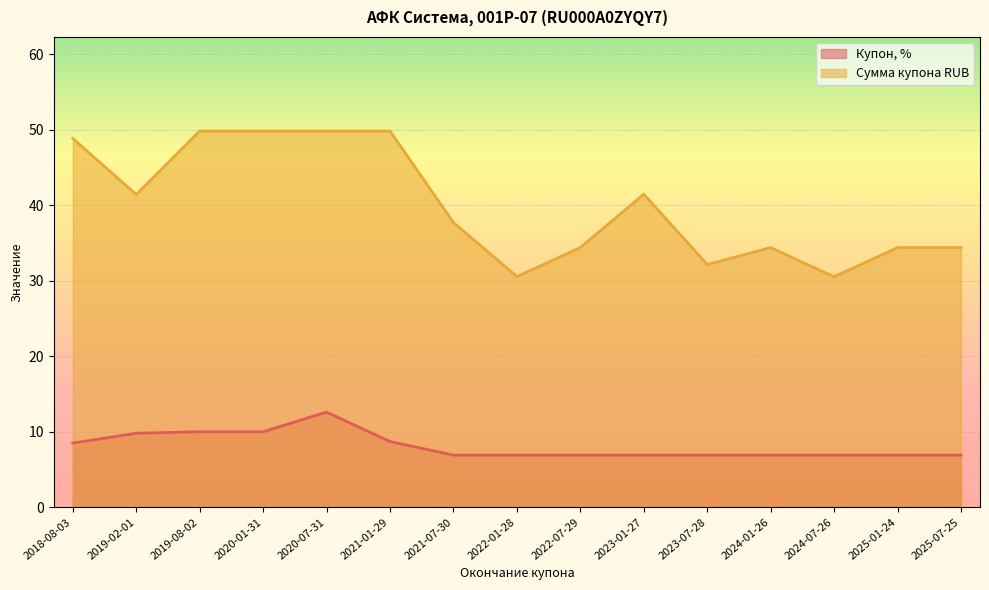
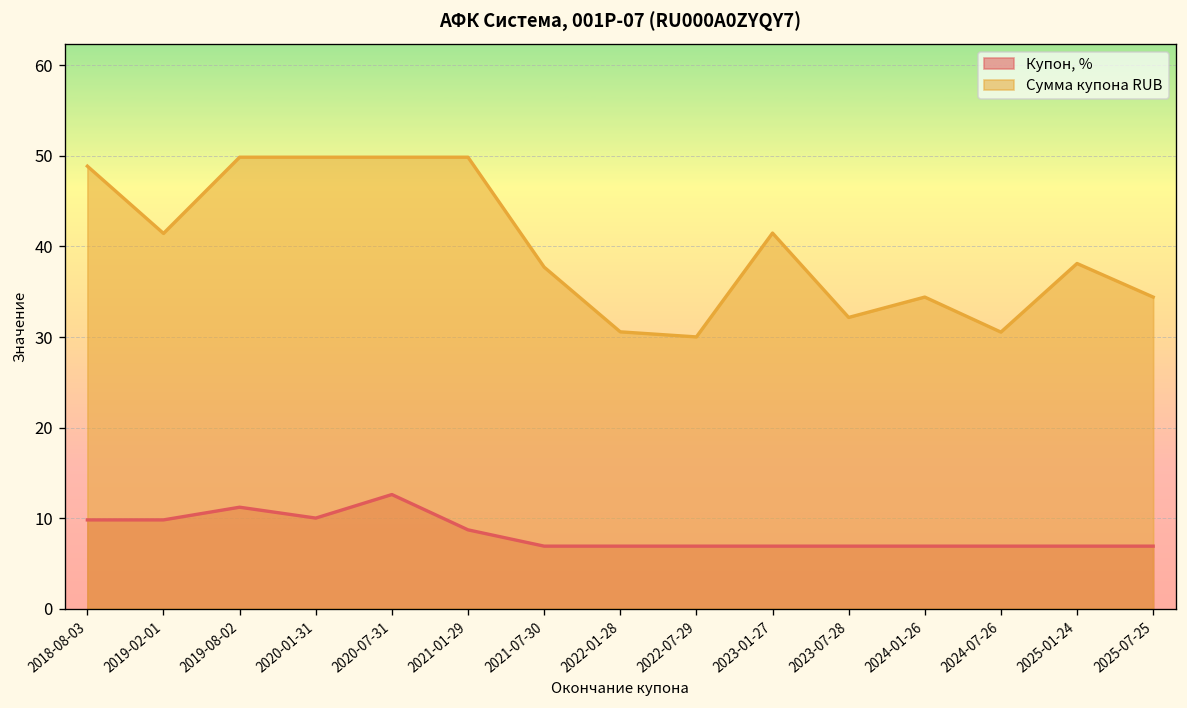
Купон, %, 2018-08-03: 9 -> 10
Купон, %, 2019-08-02: 10 -> 11
Сумма купона RUB, 2022-07-29: 34 -> 30
Сумма купона RUB, 2025-01-24: 34 -> 38
